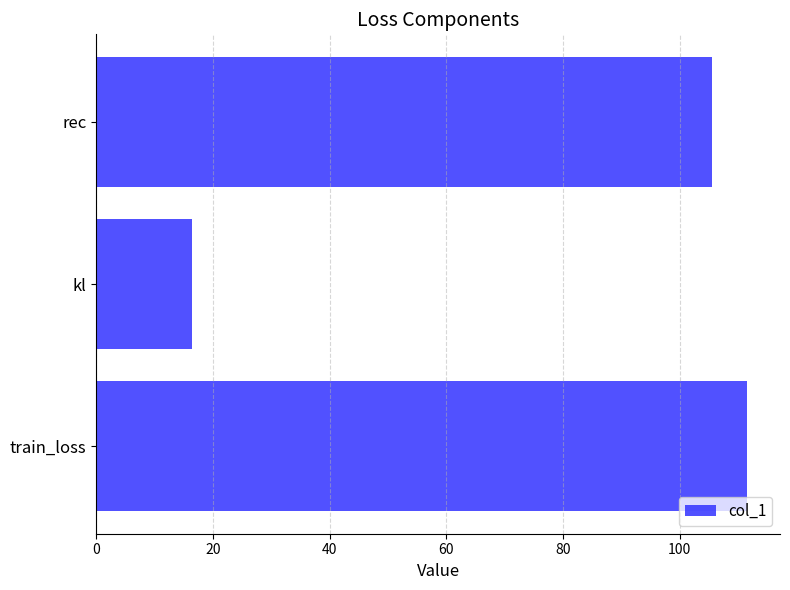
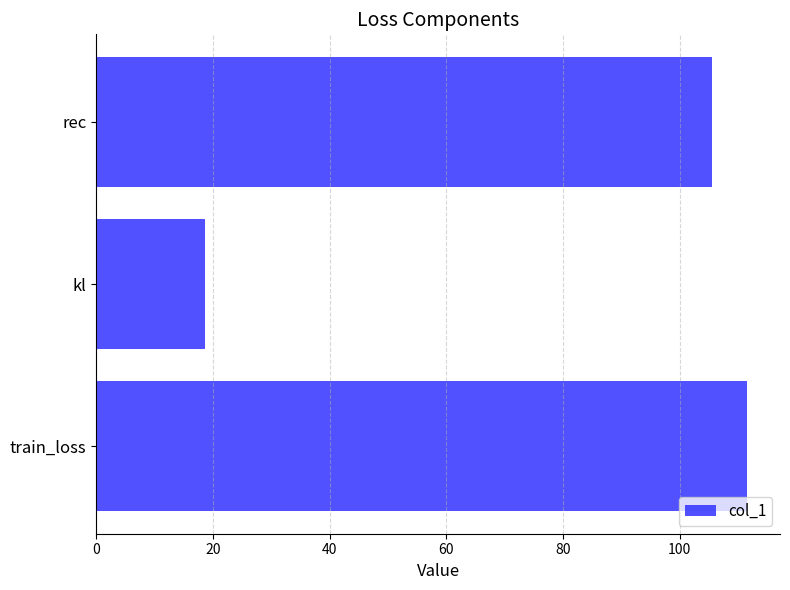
kl: 16 -> 19
